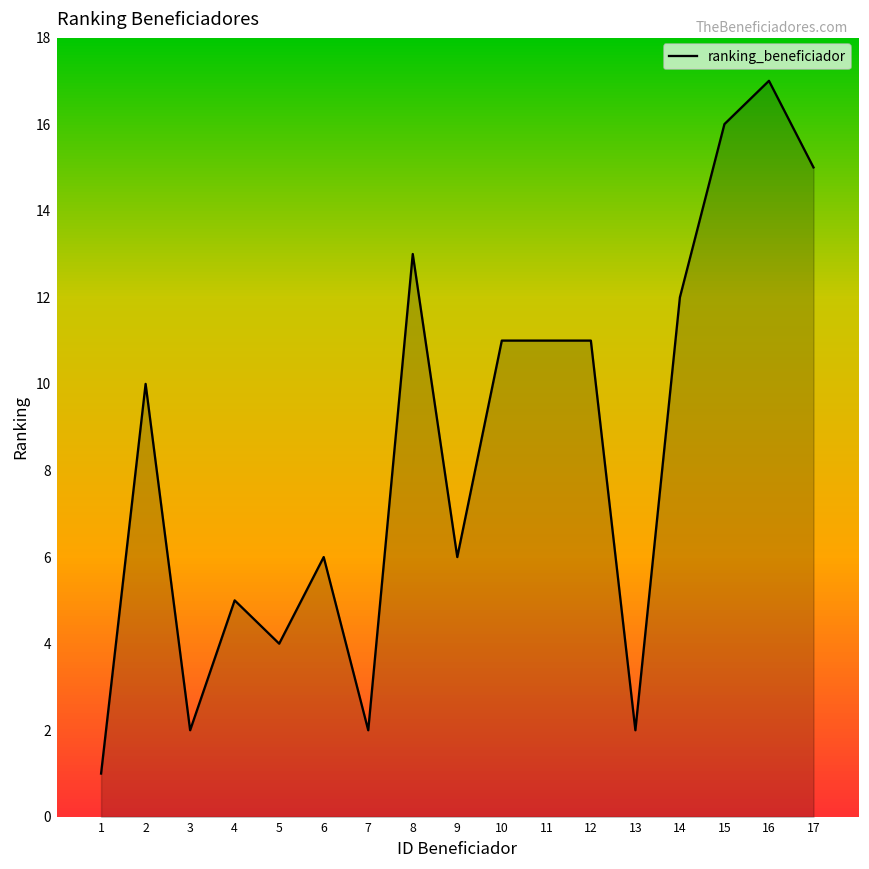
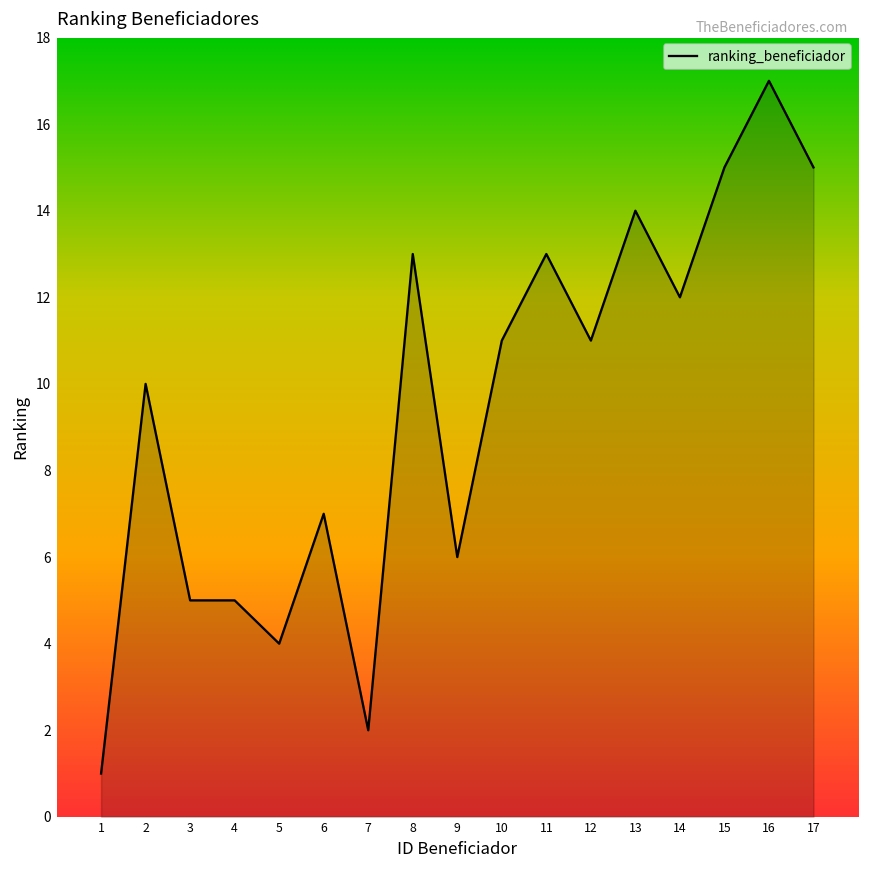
3: 2 -> 5
6: 6 -> 7
11: 11 -> 13
13: 2 -> 14
15: 16 -> 15
